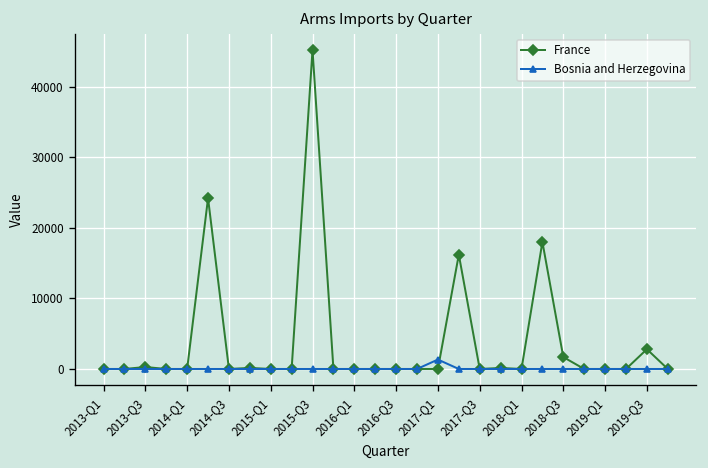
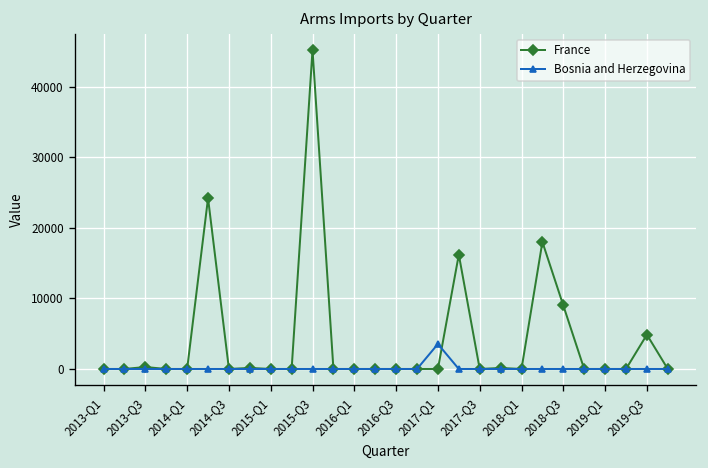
Bosnia and Herzegovina, 2017-Q1: 1000 -> 4000
France, 2018-Q3: 2000 -> 9000
France, 2019-Q3: 3000 -> 5000
